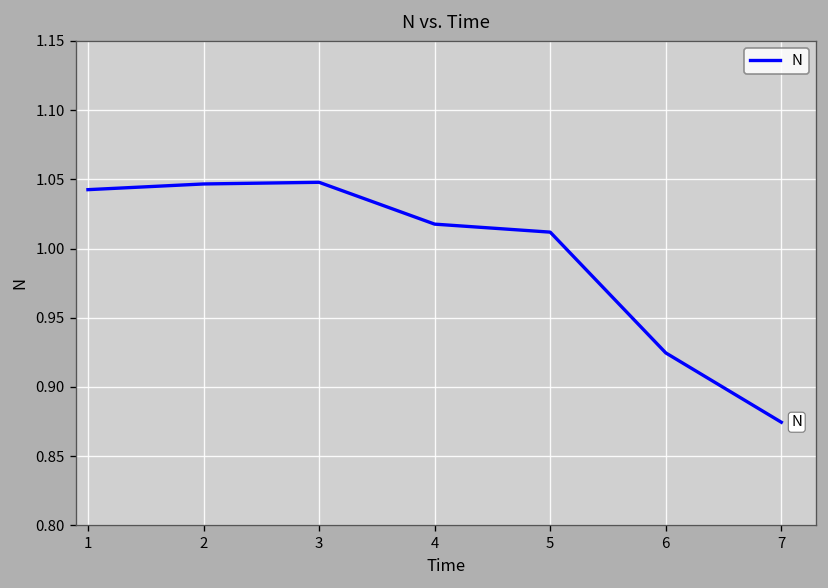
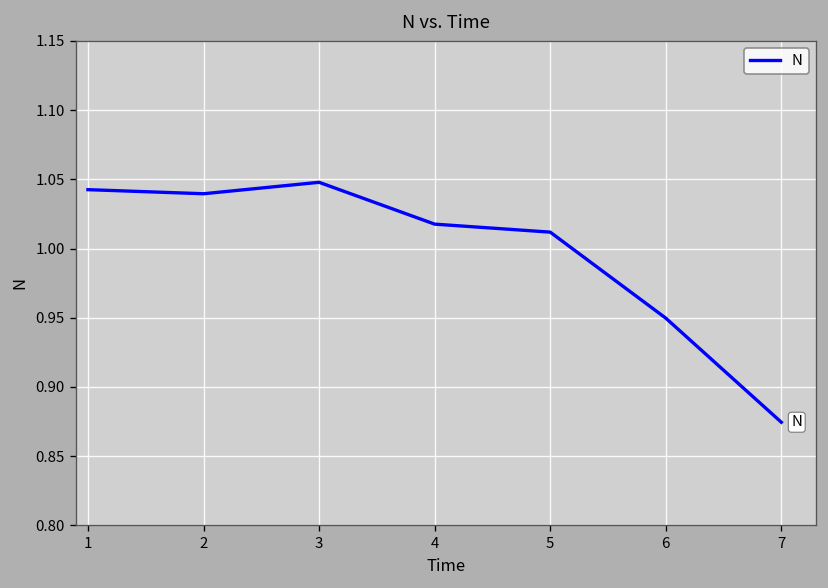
2: 1.047 -> 1.040
6: 0.925 -> 0.950
